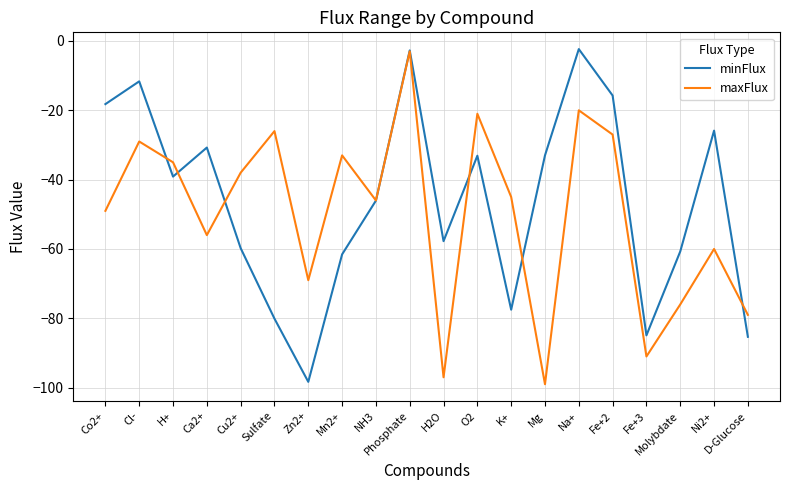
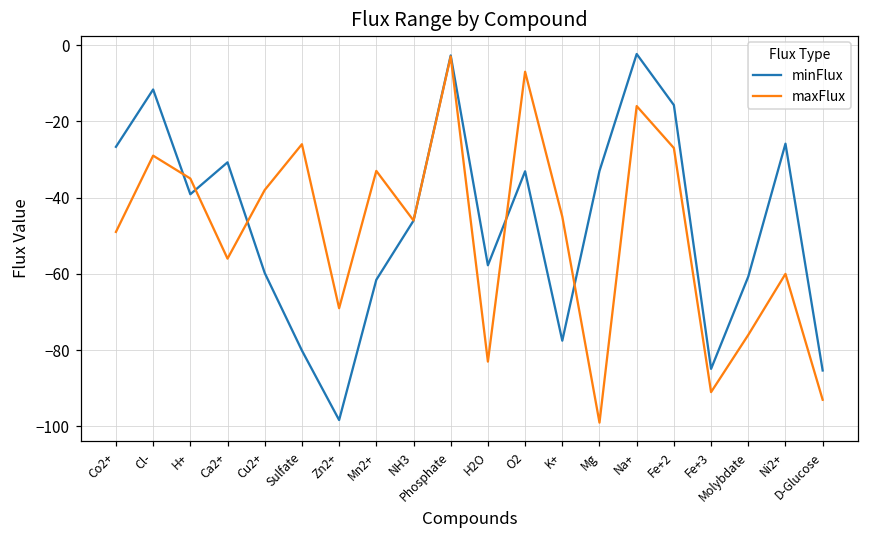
minFlux, Co2+: -18 -> -27
maxFlux, H2O: -97 -> -83
maxFlux, O2: -21 -> -7
maxFlux, Na+: -20 -> -16
maxFlux, D-Glucose: -79 -> -93
